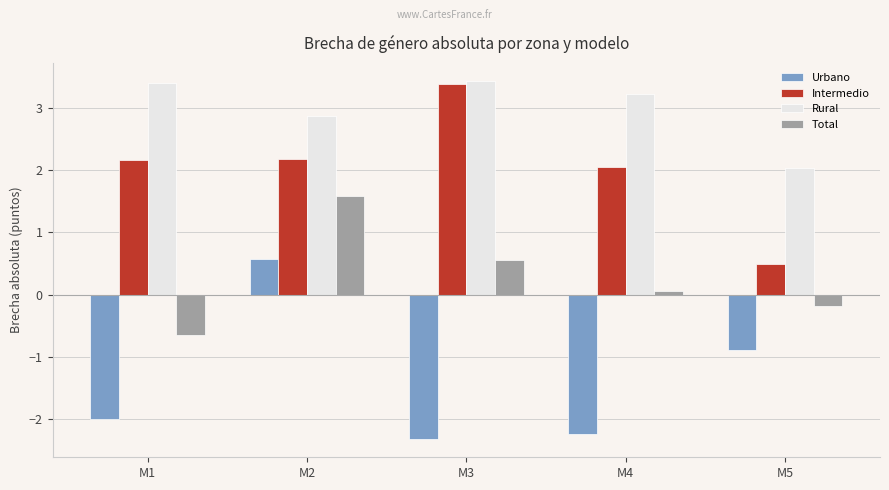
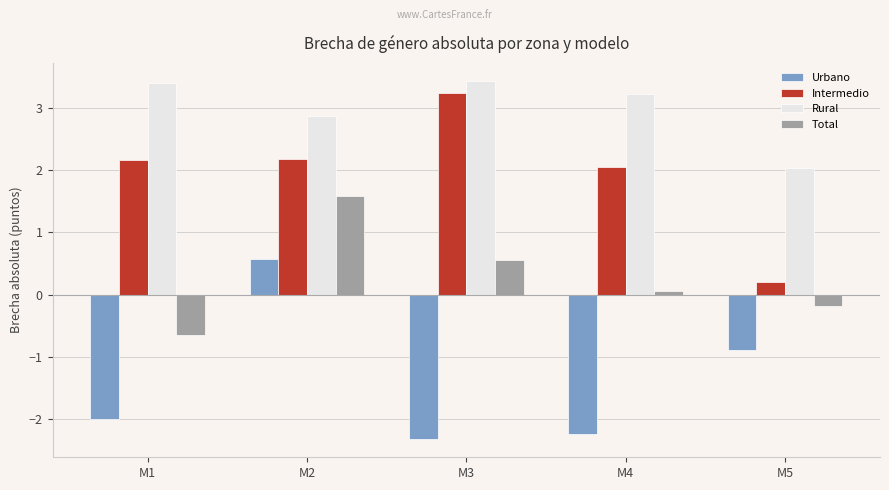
Intermedio, M3: 3.4 -> 3.2
Intermedio, M5: 0.5 -> 0.2
